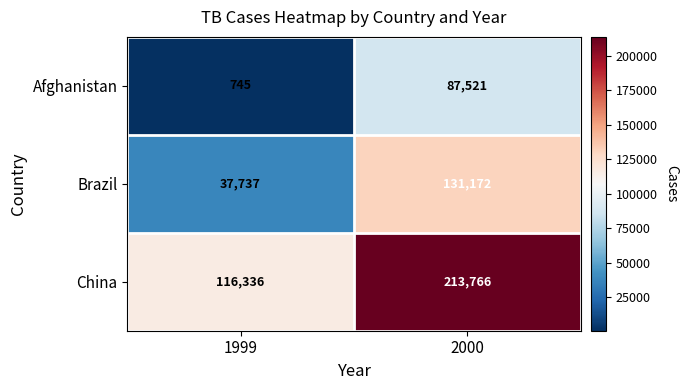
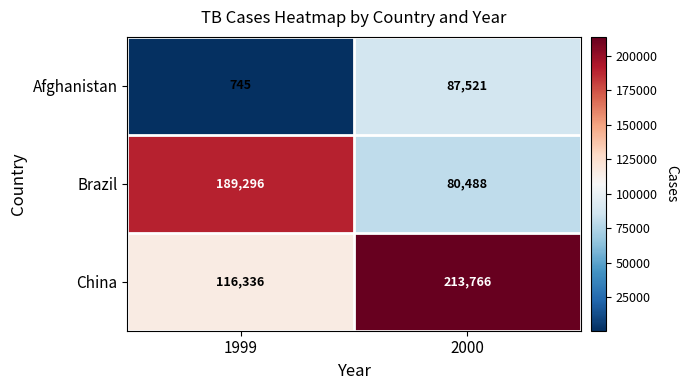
Brazil, 1999: 37,737 -> 189,296
Brazil, 2000: 131,172 -> 80,488
